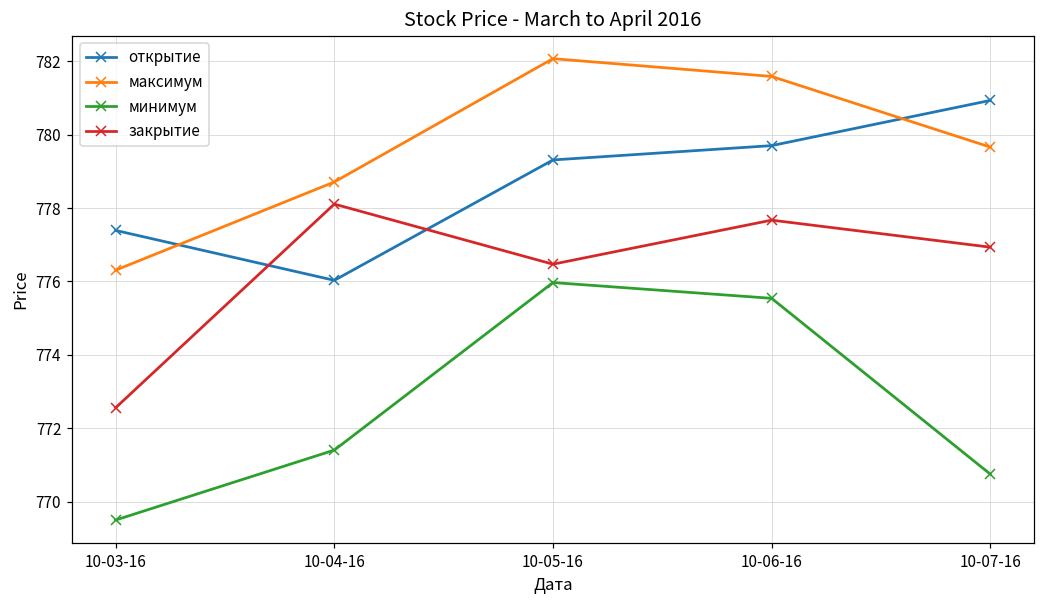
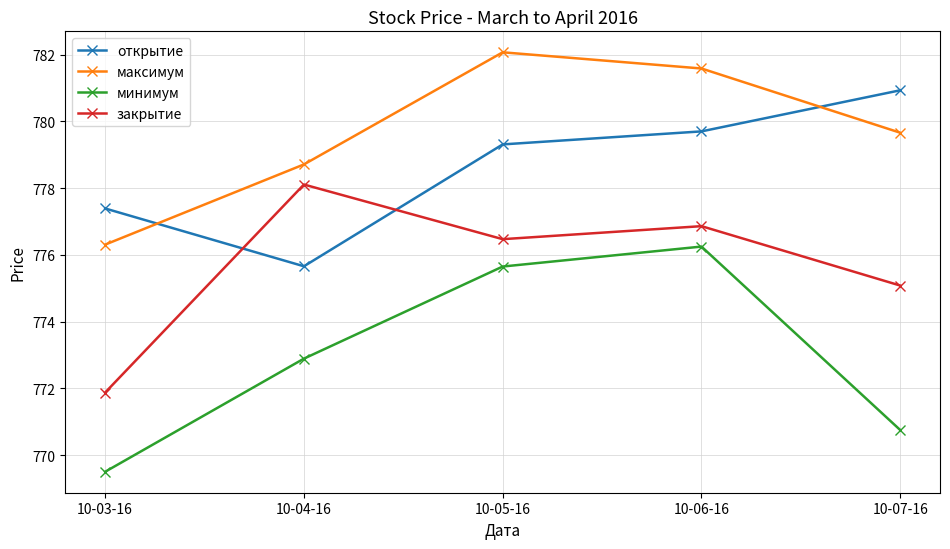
закрытие, 10-03-16: 772.6 -> 771.9
открытие, 10-04-16: 776.0 -> 775.7
минимум, 10-04-16: 771.4 -> 772.9
минимум, 10-05-16: 776.0 -> 775.7
минимум, 10-06-16: 775.5 -> 776.2
закрытие, 10-06-16: 777.7 -> 776.9
закрытие, 10-07-16: 776.9 -> 775.1
